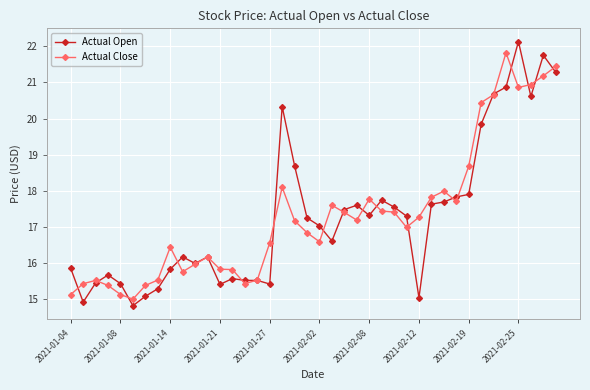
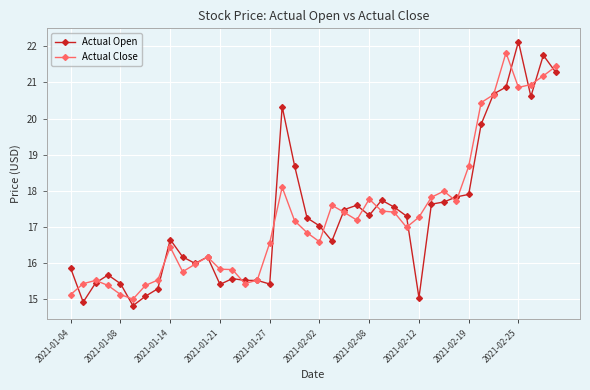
Actual Open, 2021-01-14: 15.8 -> 16.7
